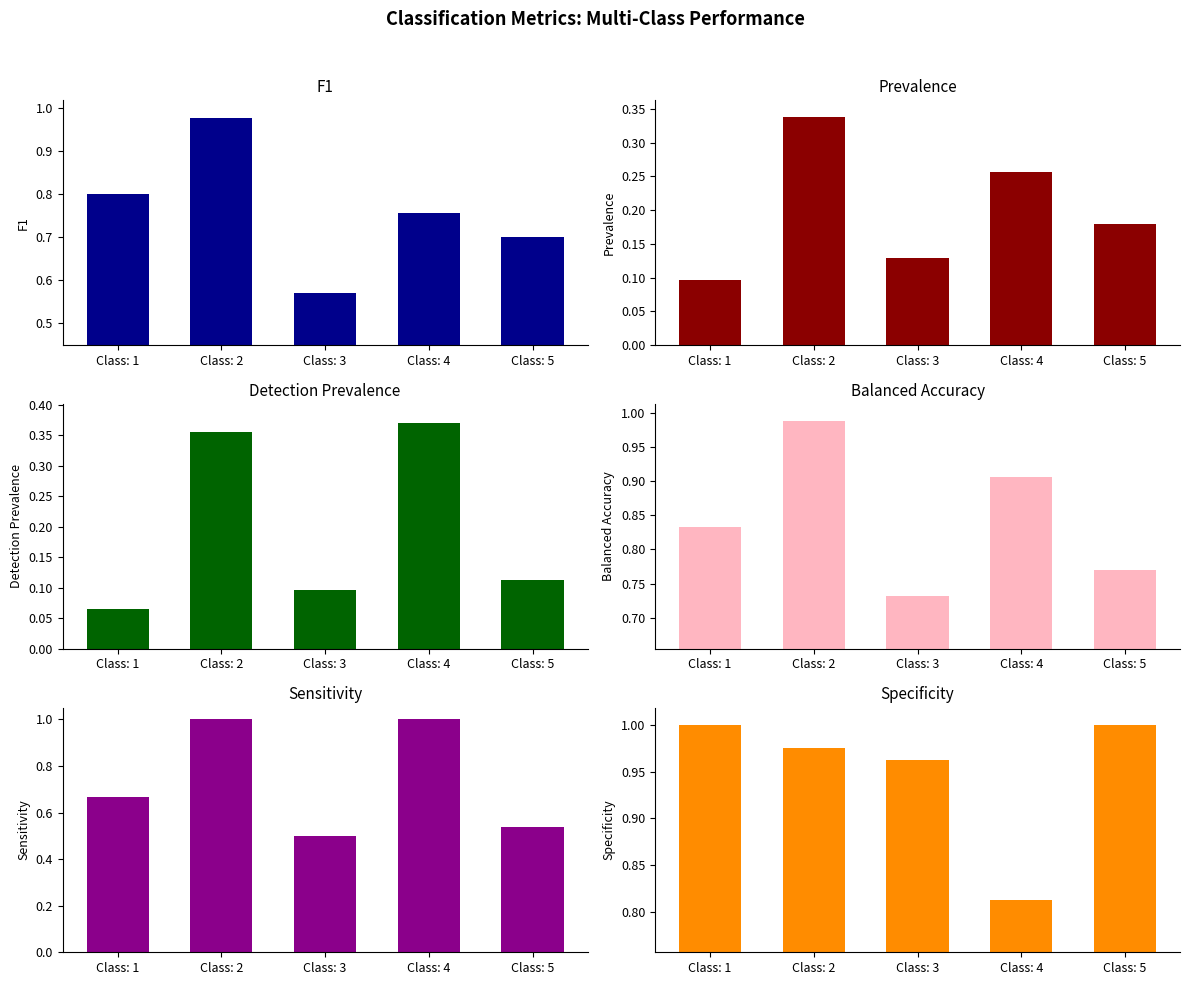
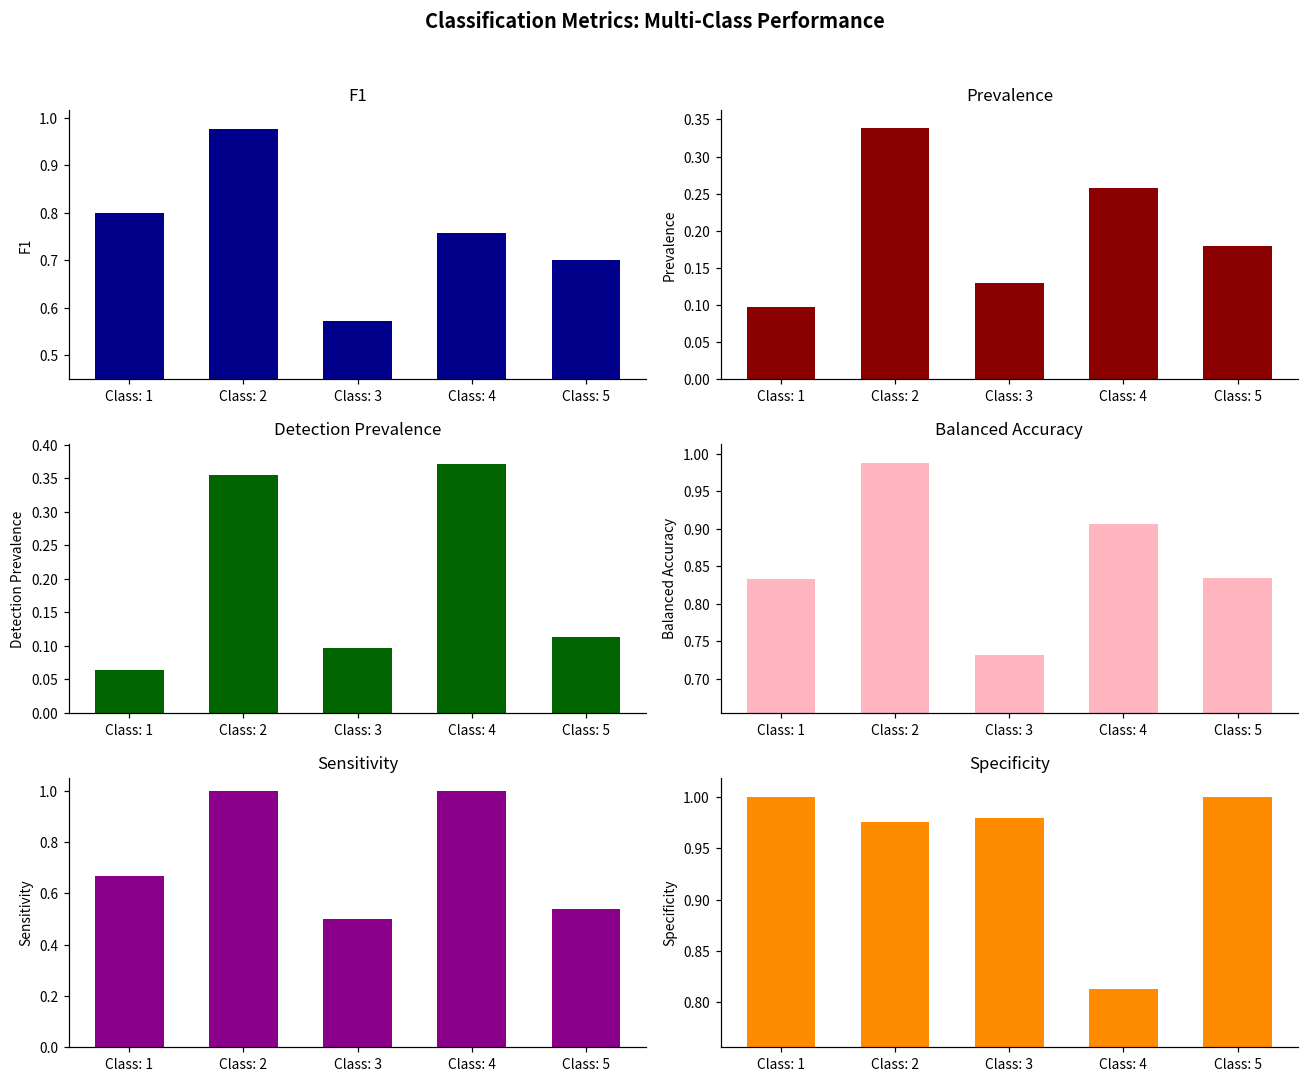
Balanced Accuracy, Class: 5: 0.77 -> 0.84
Specificity, Class: 3: 0.96 -> 0.98
